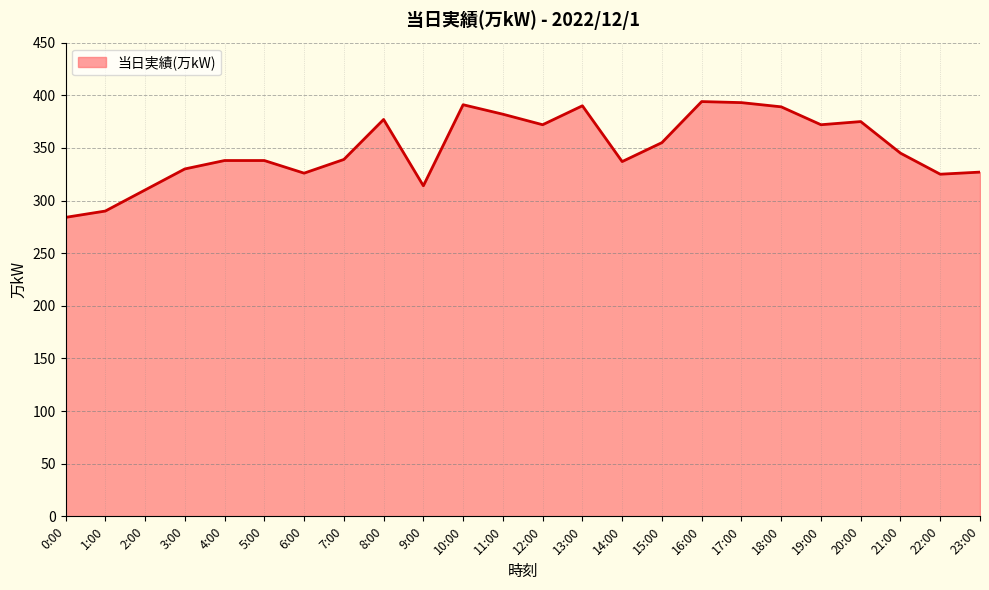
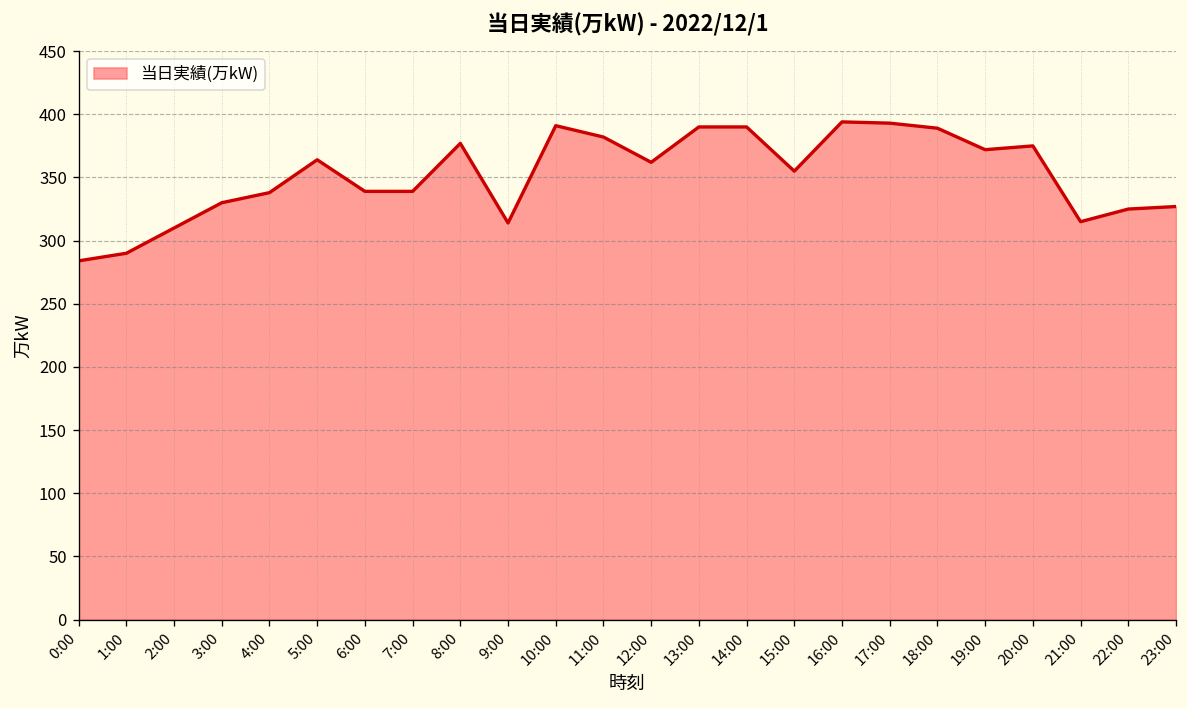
5:00: 338 -> 364
6:00: 326 -> 339
12:00: 372 -> 362
14:00: 337 -> 390
21:00: 345 -> 315
